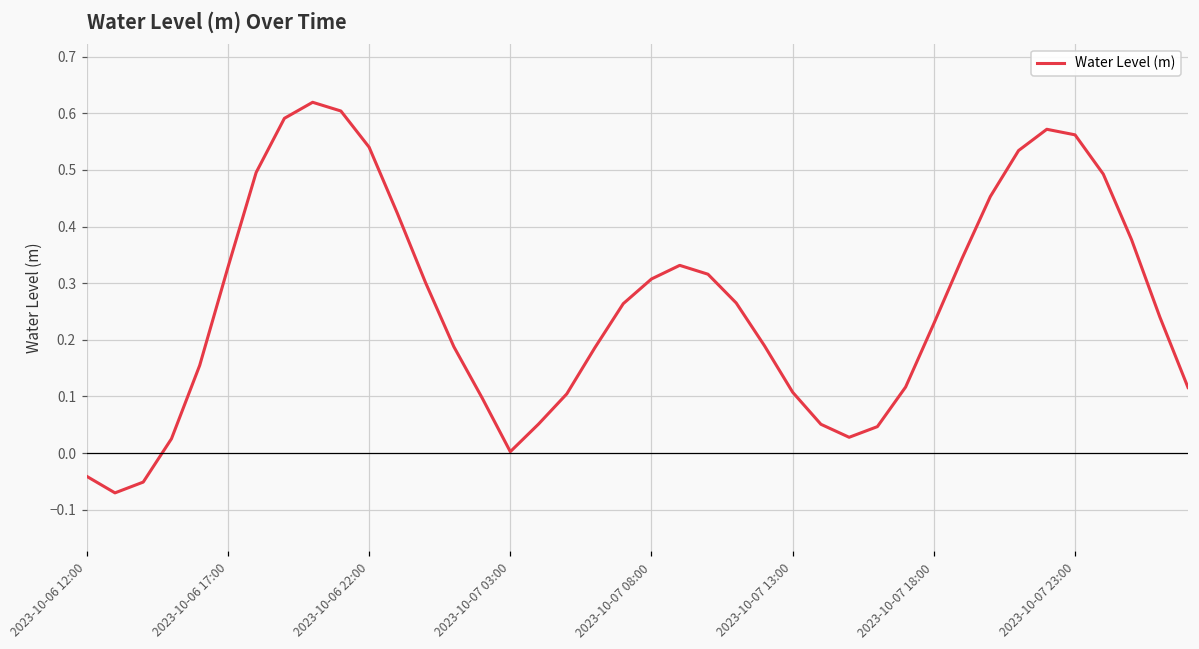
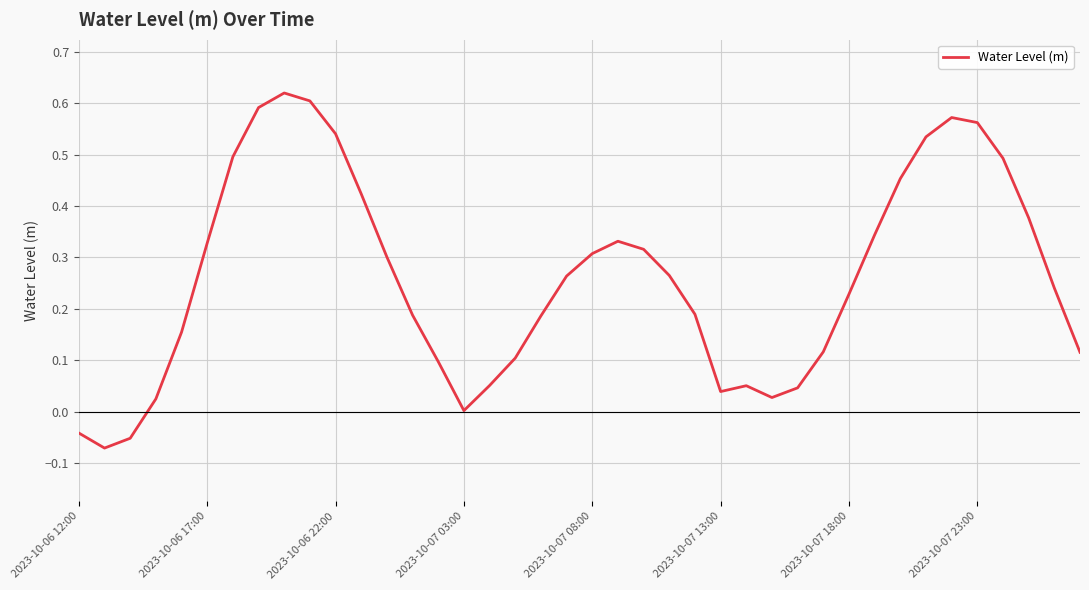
2023-10-07 13:00: 0.11 -> 0.04
